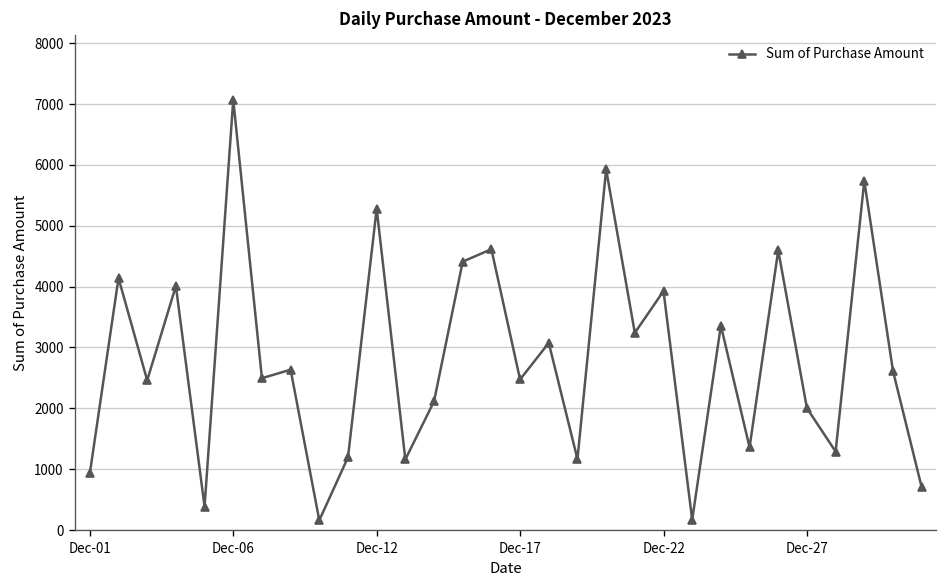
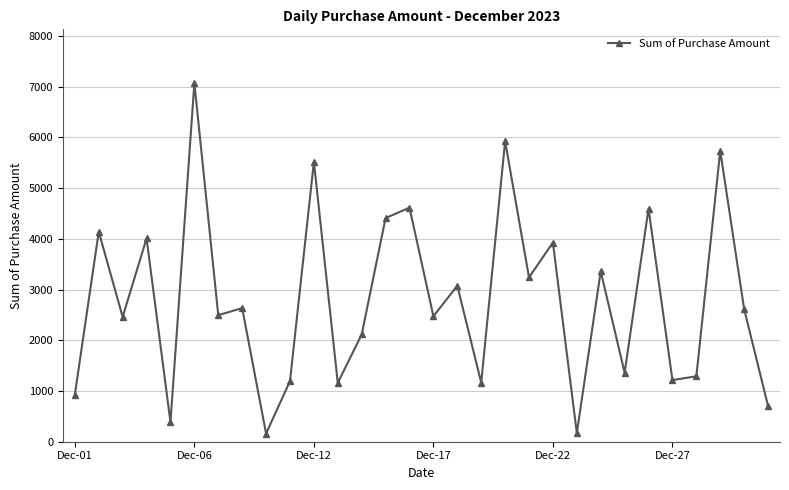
Dec-12: 5300 -> 5500
Dec-27: 2000 -> 1200
